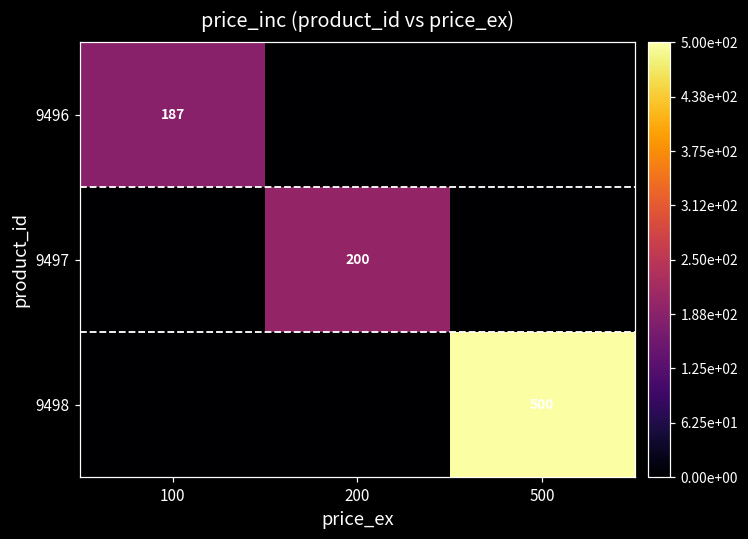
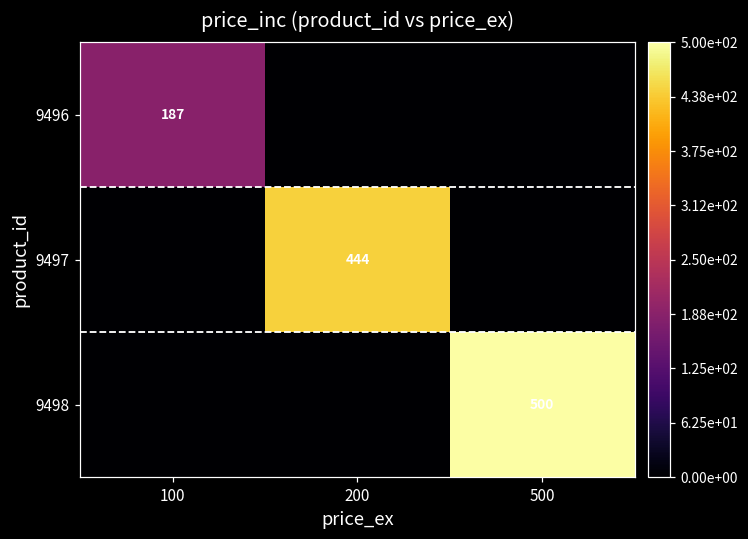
9497, 200: 200 -> 444
